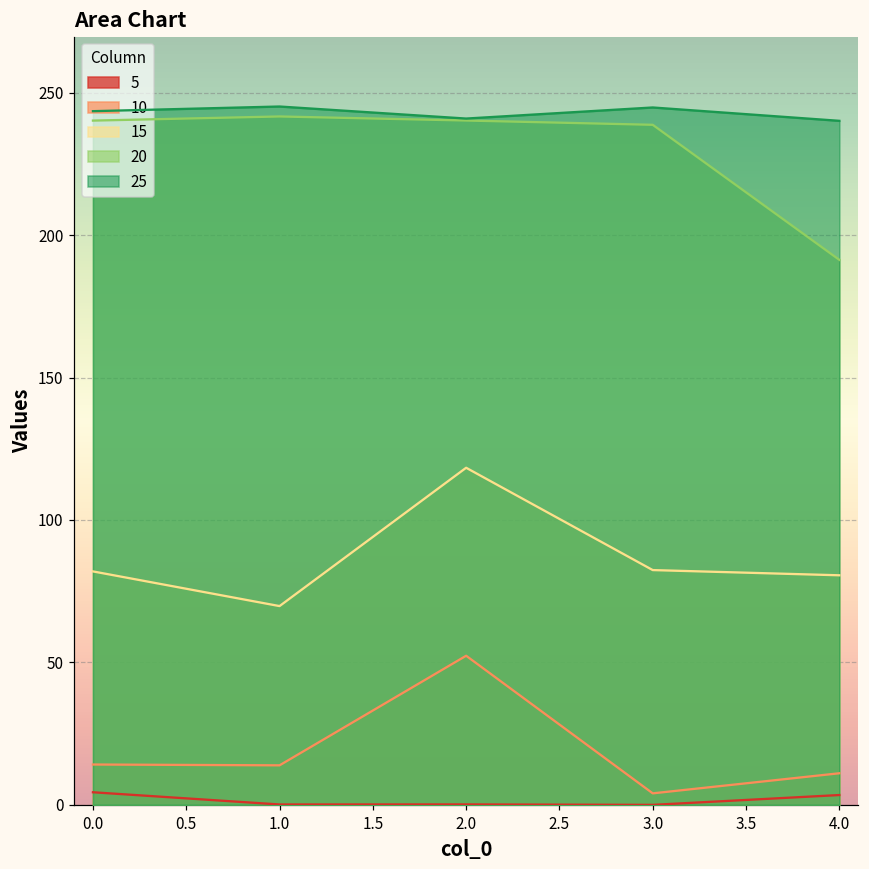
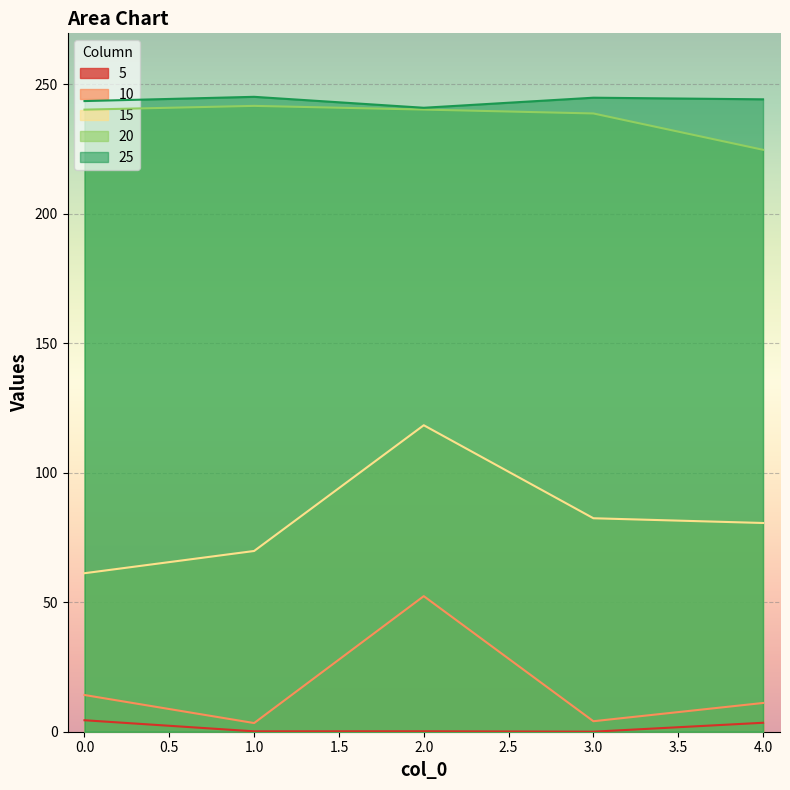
15, 0.0: 82 -> 61
10, 1.0: 14 -> 3
20, 4.0: 191 -> 225
25, 4.0: 240 -> 244
